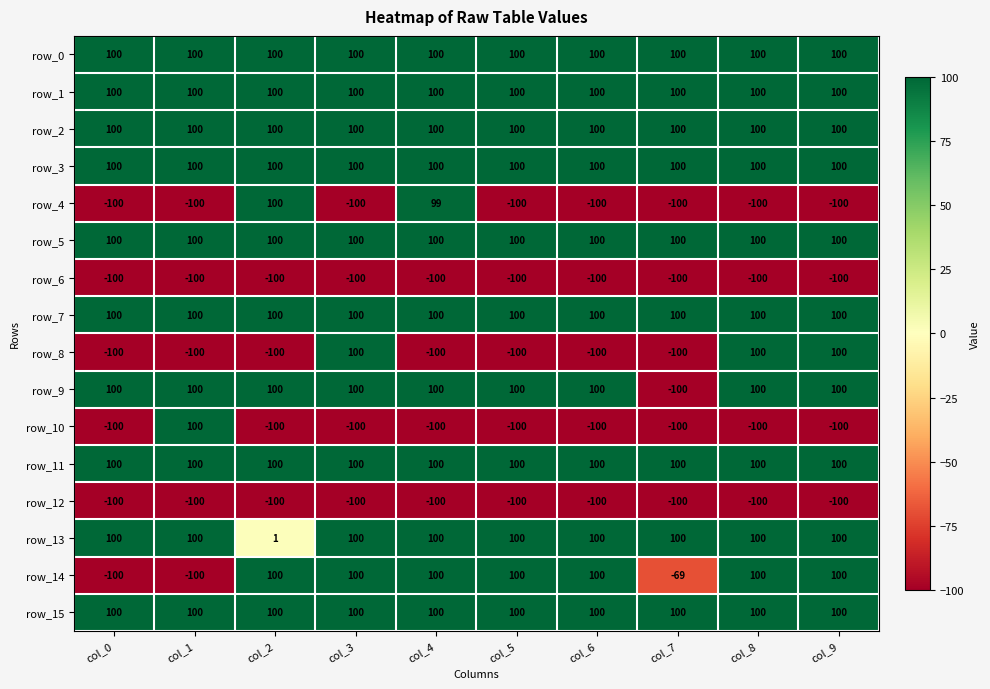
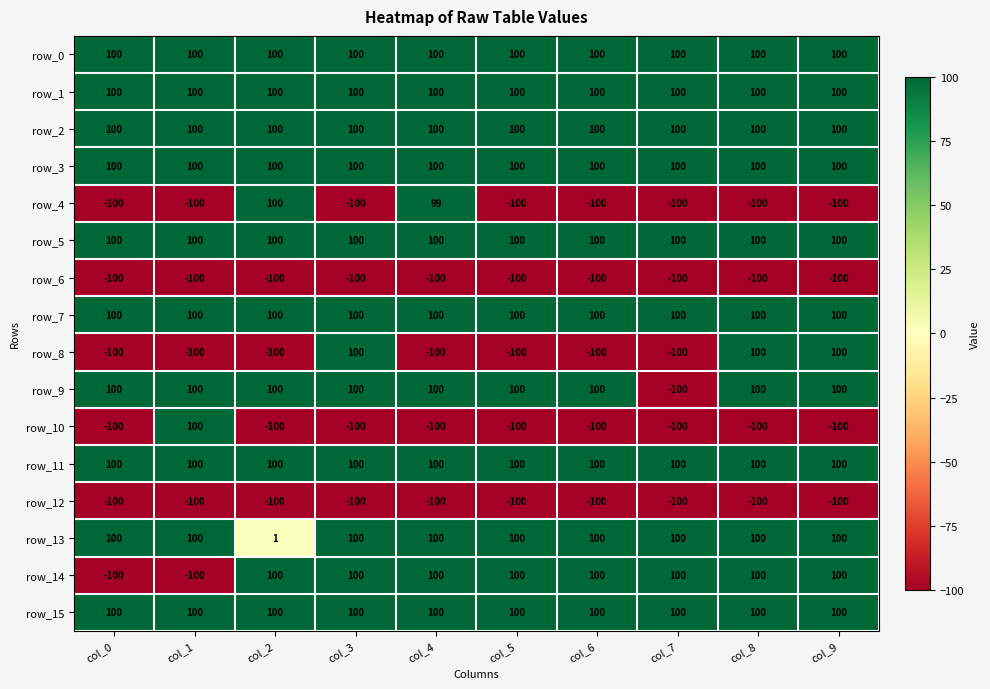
row_14, col_7: -69 -> 100
